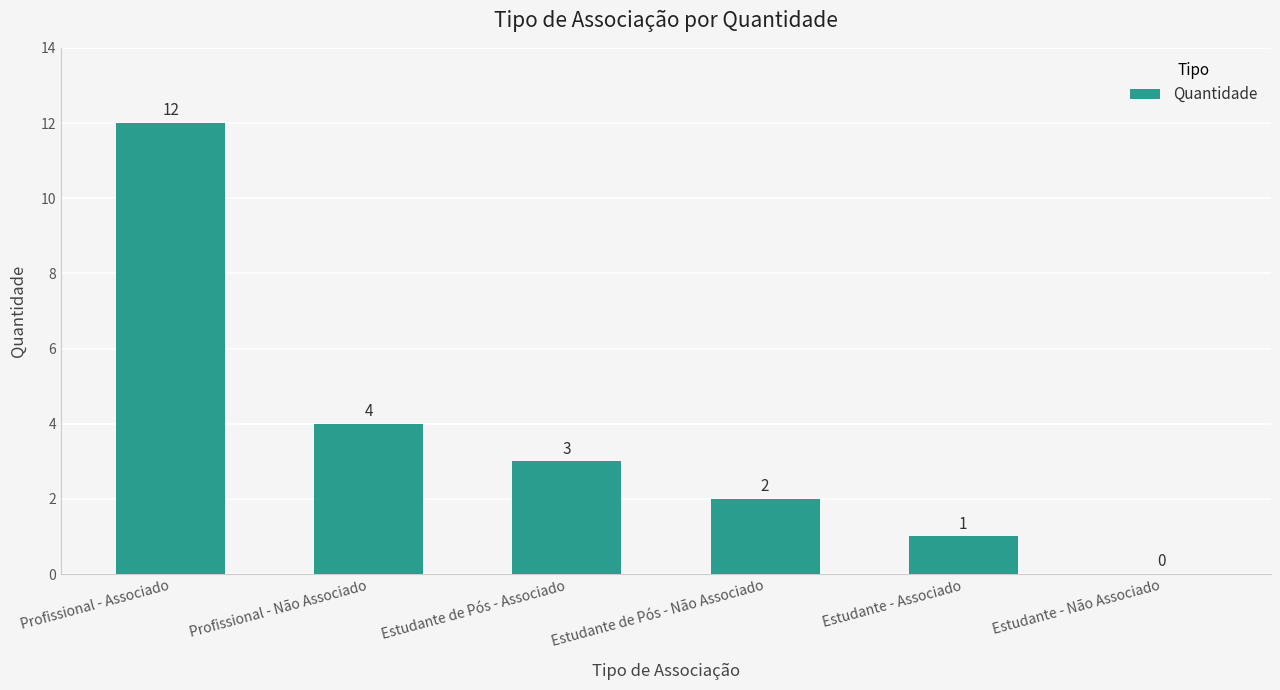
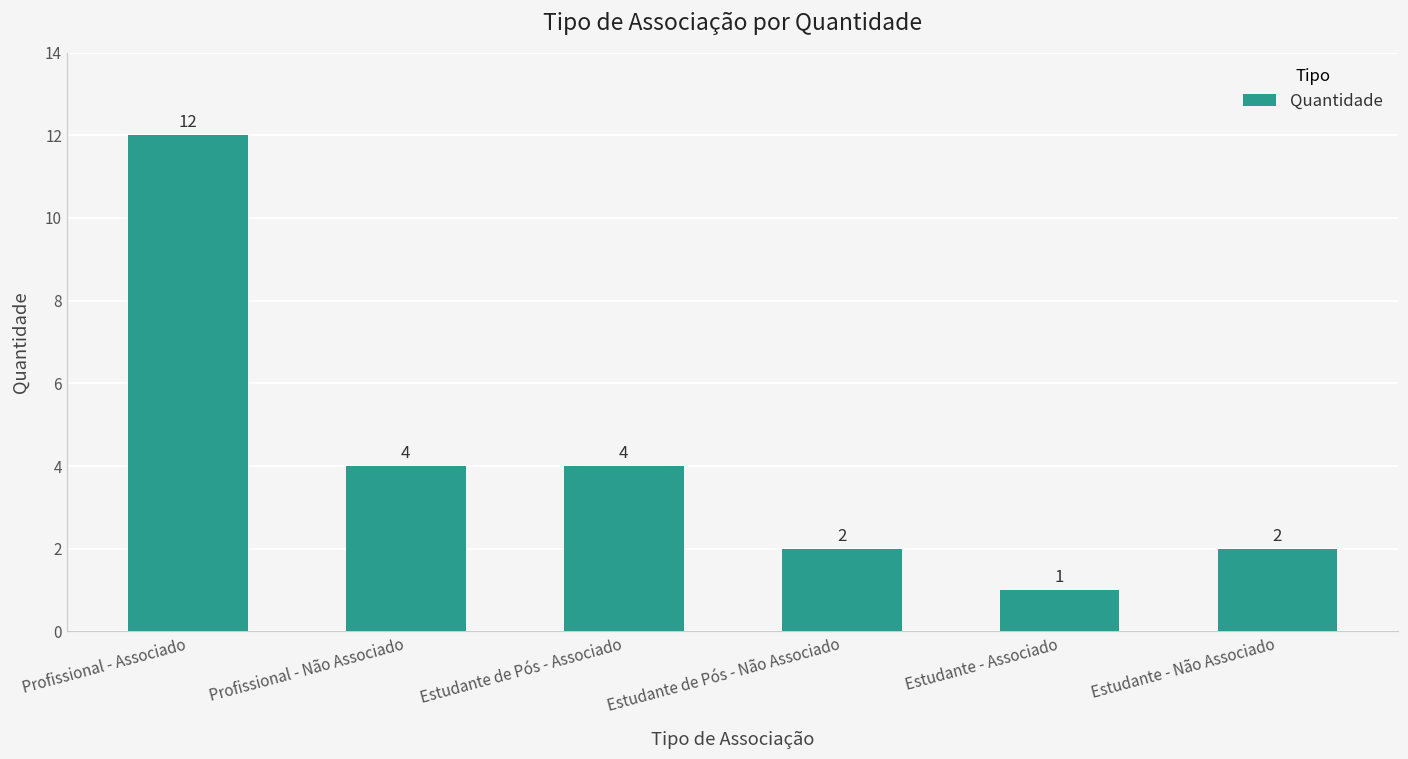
Estudante de Pós - Associado: 3 -> 4
Estudante - Não Associado: 0 -> 2
